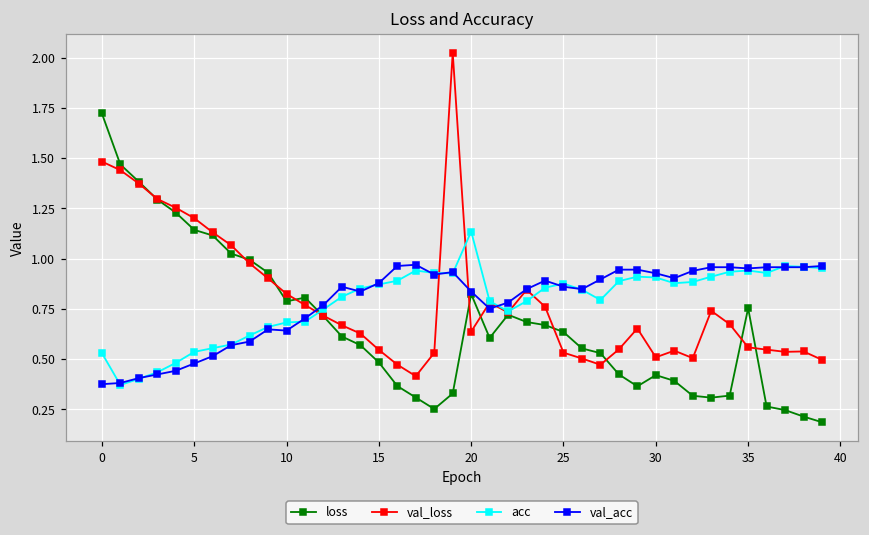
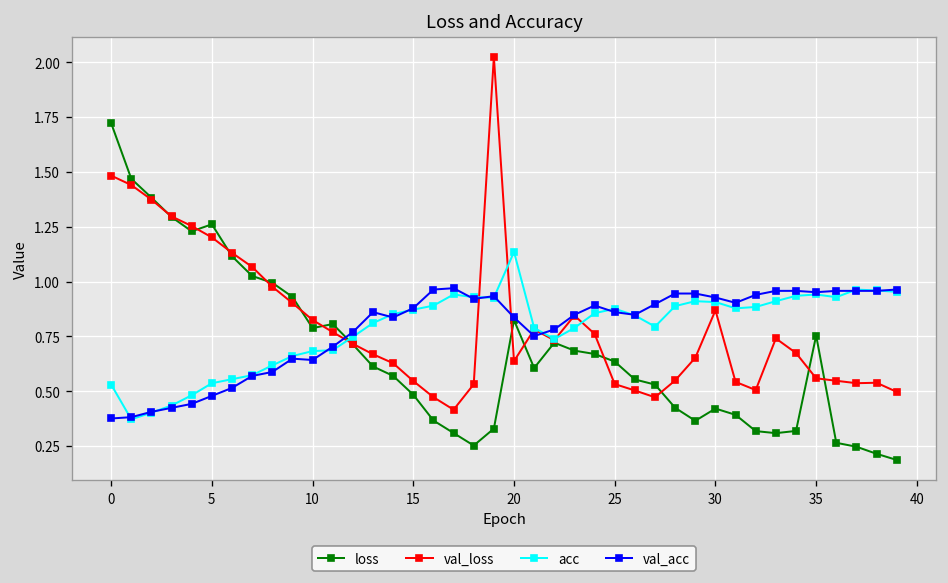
loss, 5: 1.14 -> 1.26
val_loss, 30: 0.51 -> 0.87
